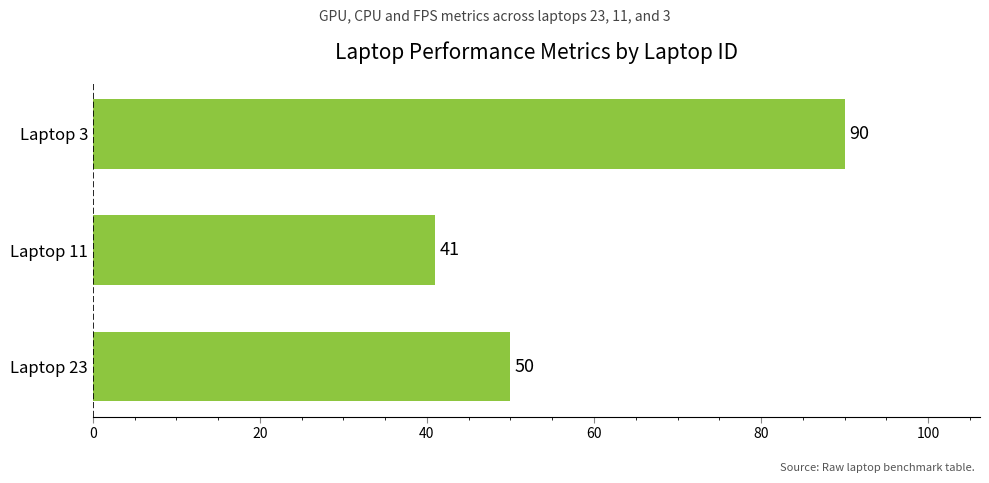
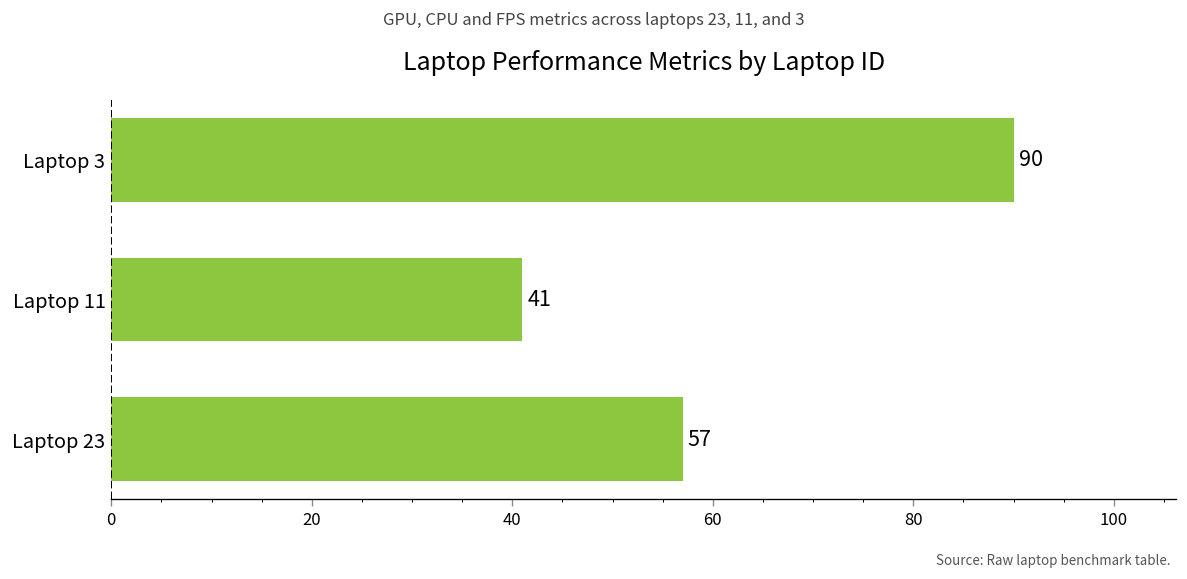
Laptop 23: 50 -> 57
